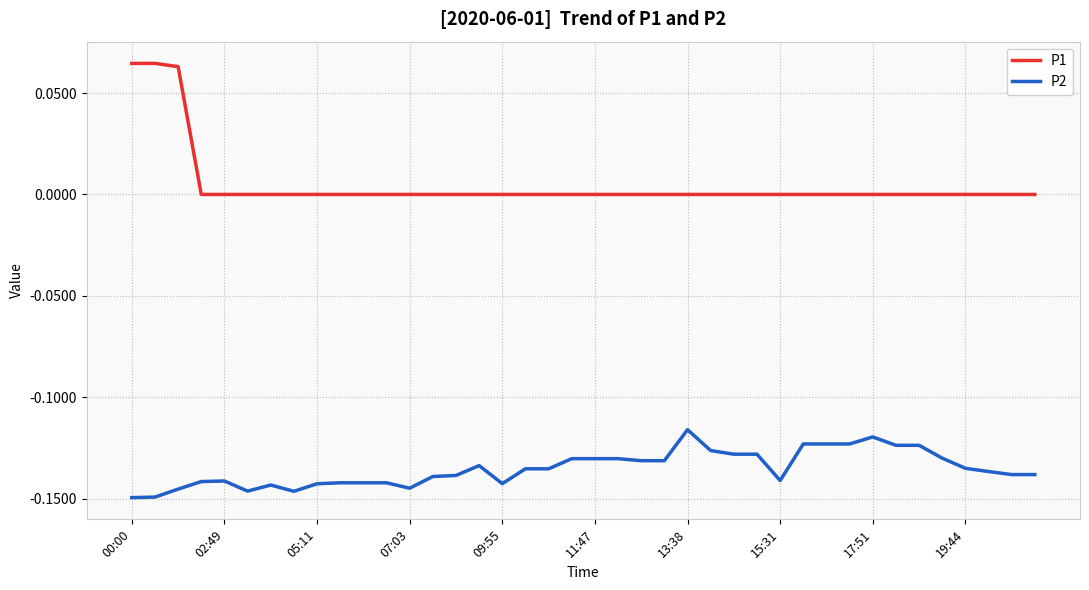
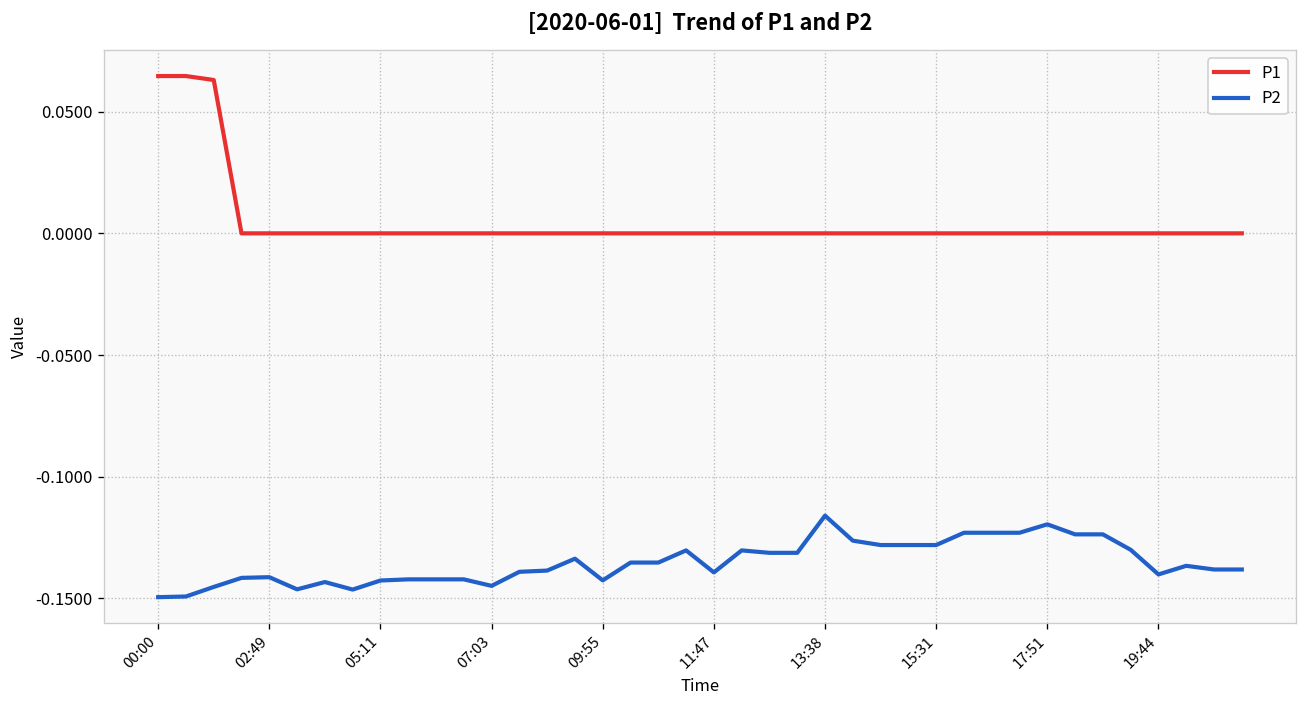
P2, 11:47: -0.130 -> -0.139
P2, 15:31: -0.141 -> -0.128
P2, 19:44: -0.135 -> -0.140
